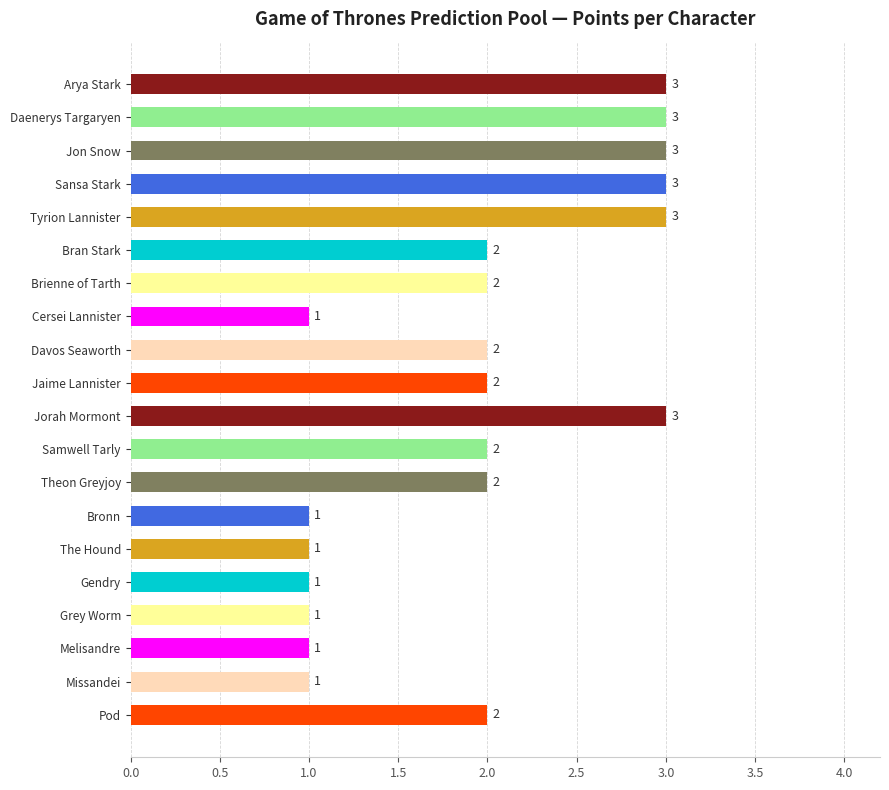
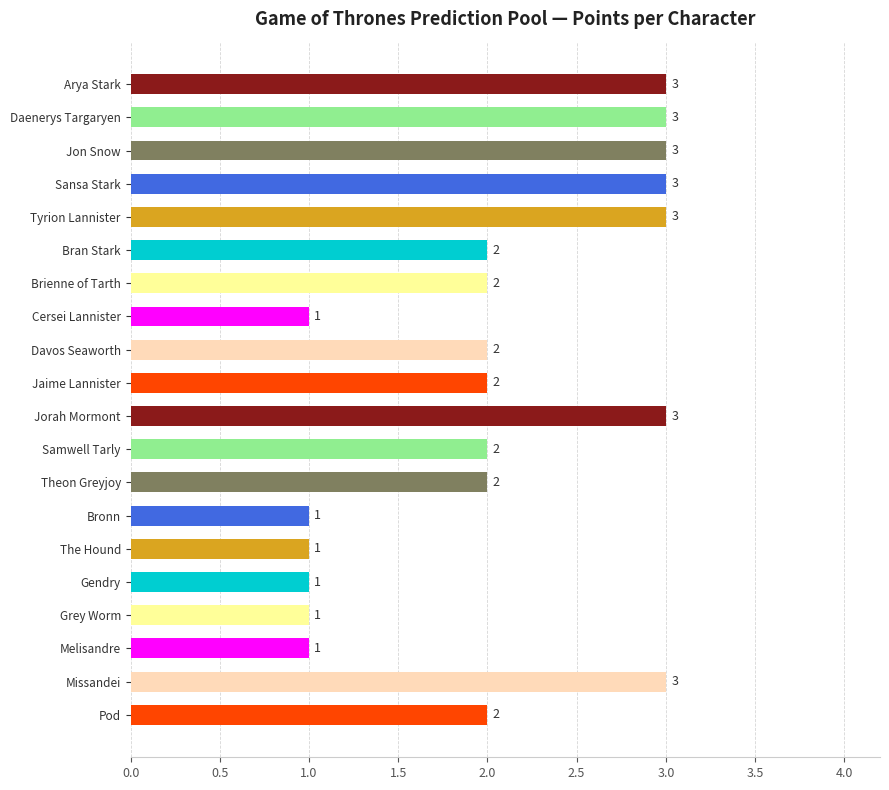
Missandei: 1 -> 3
